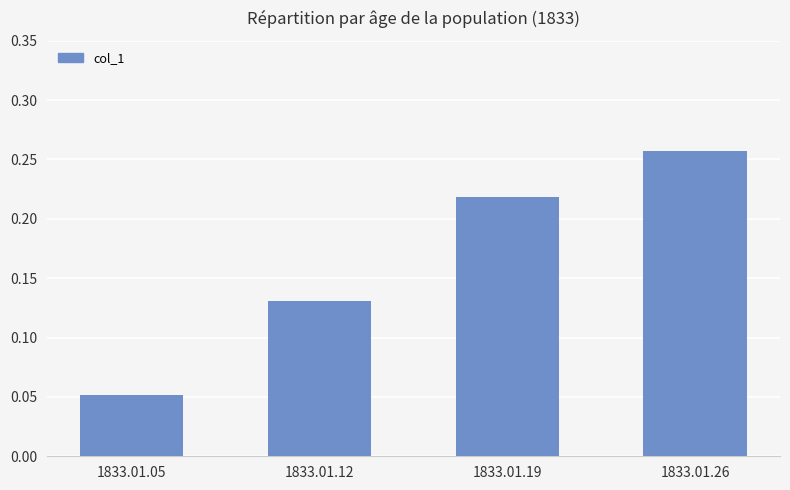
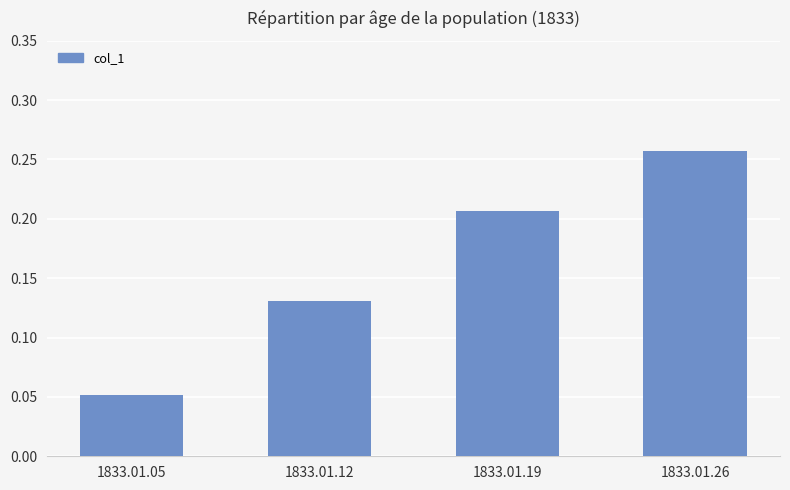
1833.01.19: 0.219 -> 0.206
